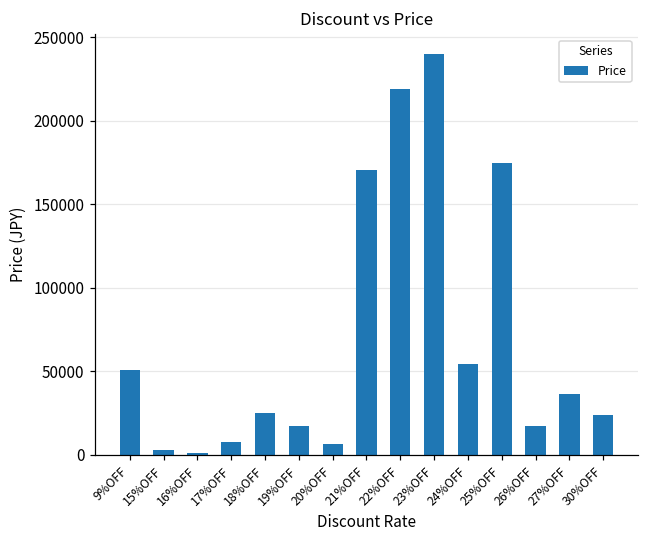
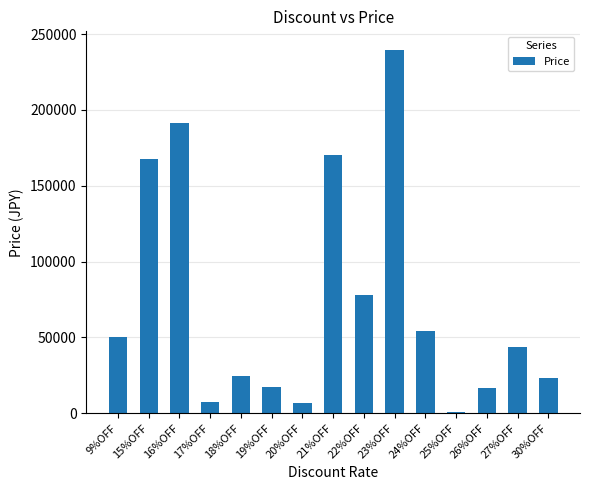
15%OFF: 3000 -> 168000
16%OFF: 1000 -> 192000
22%OFF: 219000 -> 78000
25%OFF: 175000 -> 1000
27%OFF: 37000 -> 44000
